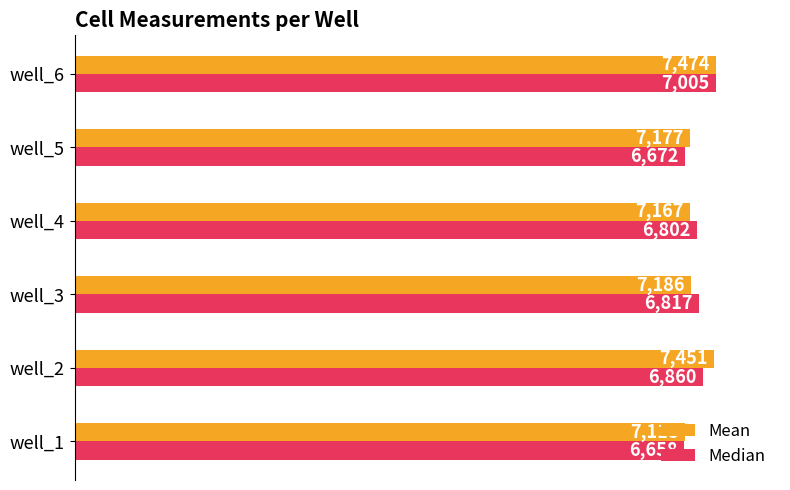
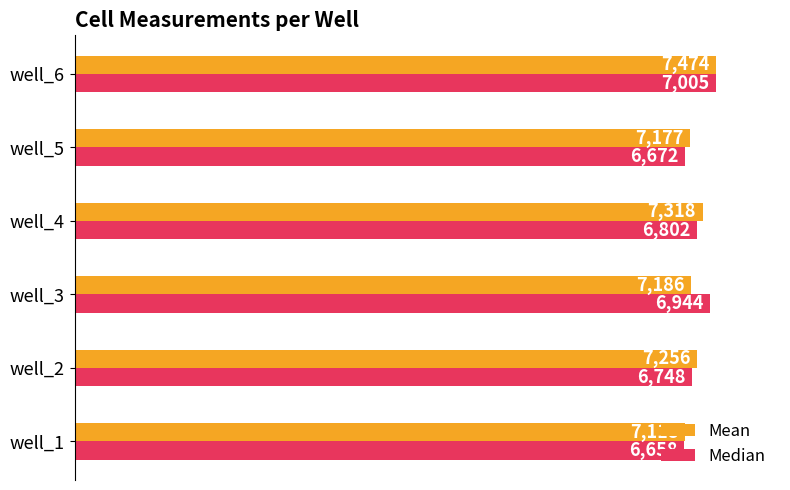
Mean, well_4: 7,167 -> 7,318
Median, well_3: 6,817 -> 6,944
Mean, well_2: 7,451 -> 7,256
Median, well_2: 6,860 -> 6,748
